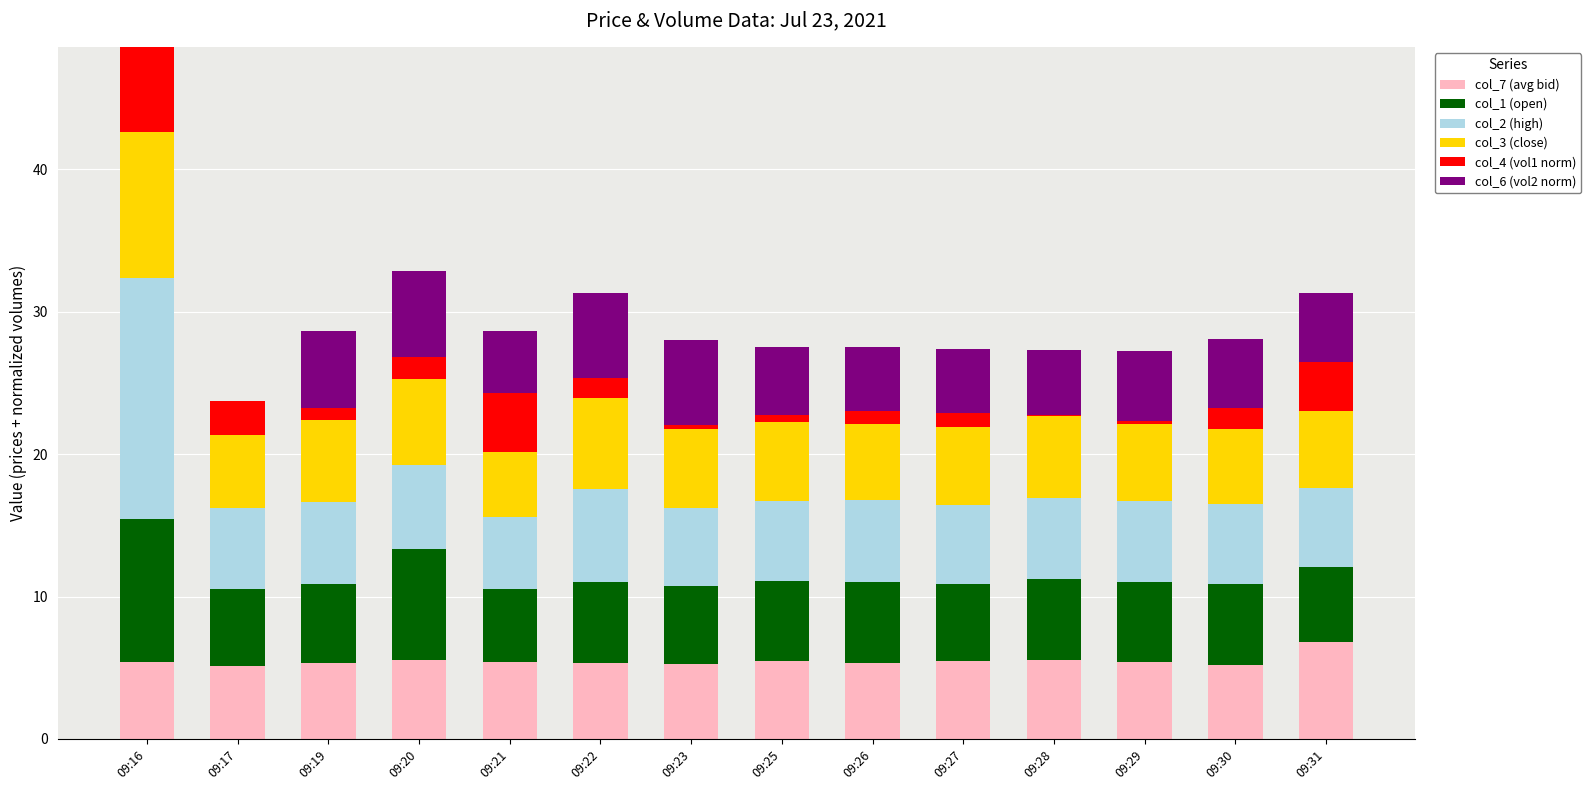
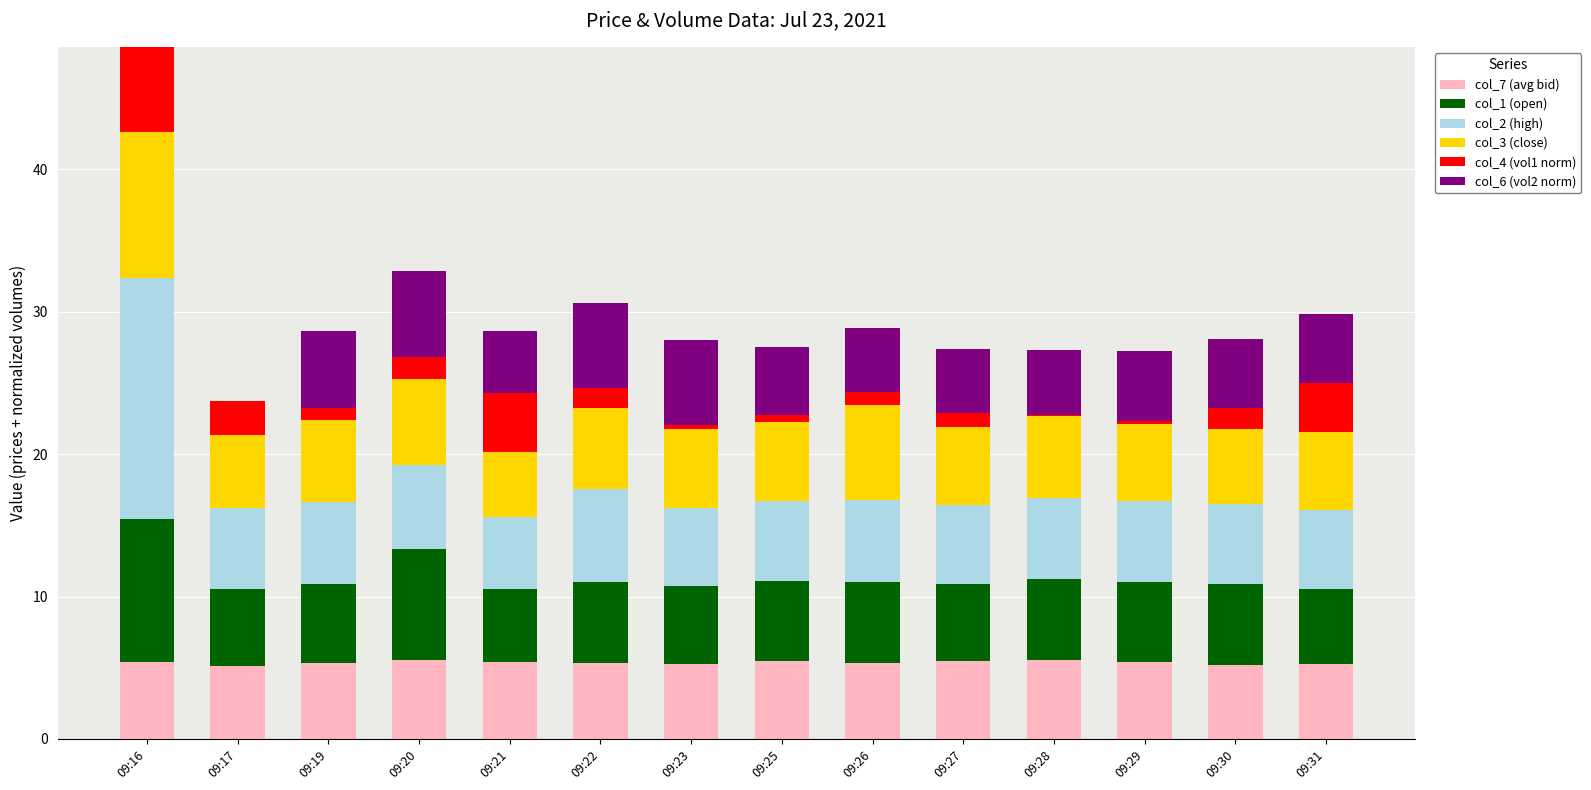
col_3 (close), 09:22: 6.4 -> 5.7
col_3 (close), 09:26: 5.4 -> 6.7
col_7 (avg bid), 09:31: 6.8 -> 5.3
